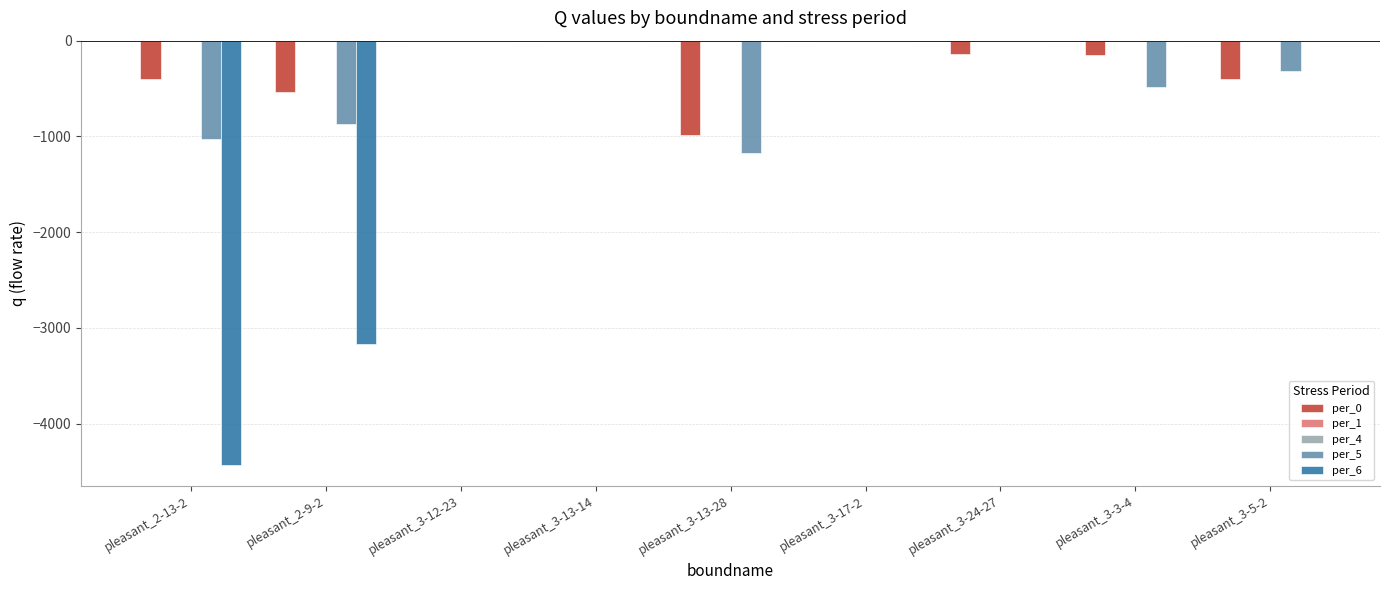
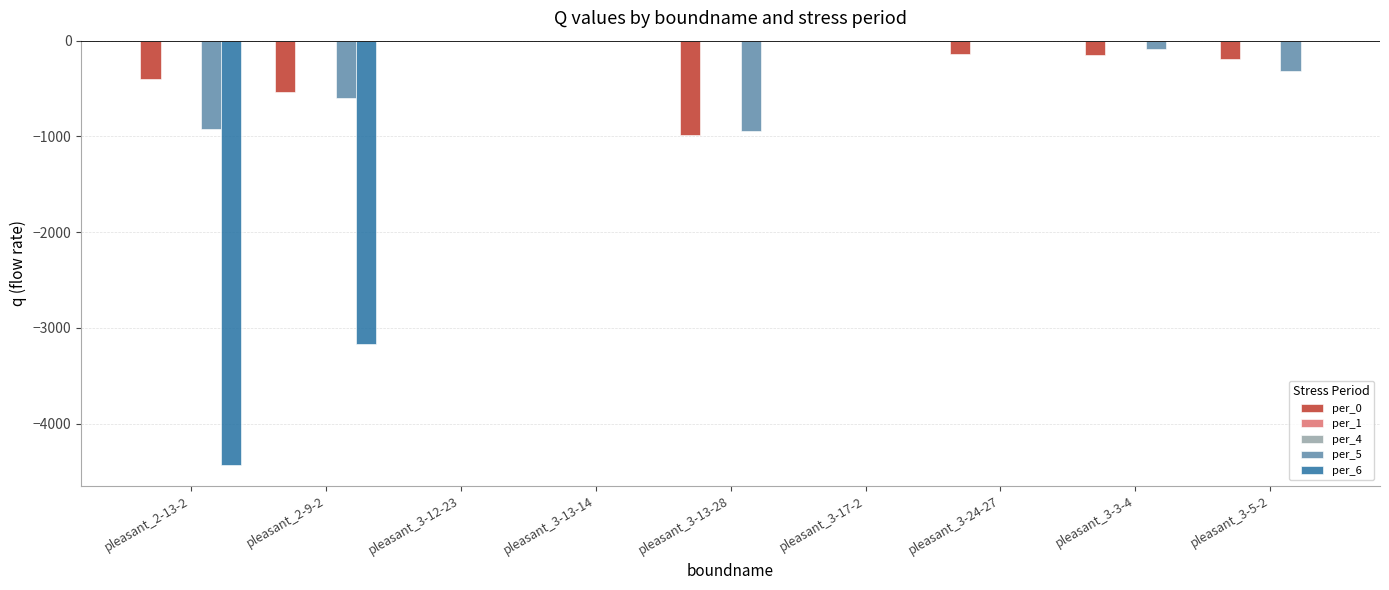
per_5, pleasant_2-13-2: -1000 -> -900
per_5, pleasant_2-9-2: -900 -> -600
per_5, pleasant_3-13-28: -1200 -> -900
per_5, pleasant_3-3-4: -500 -> -100
per_0, pleasant_3-5-2: -400 -> -200
